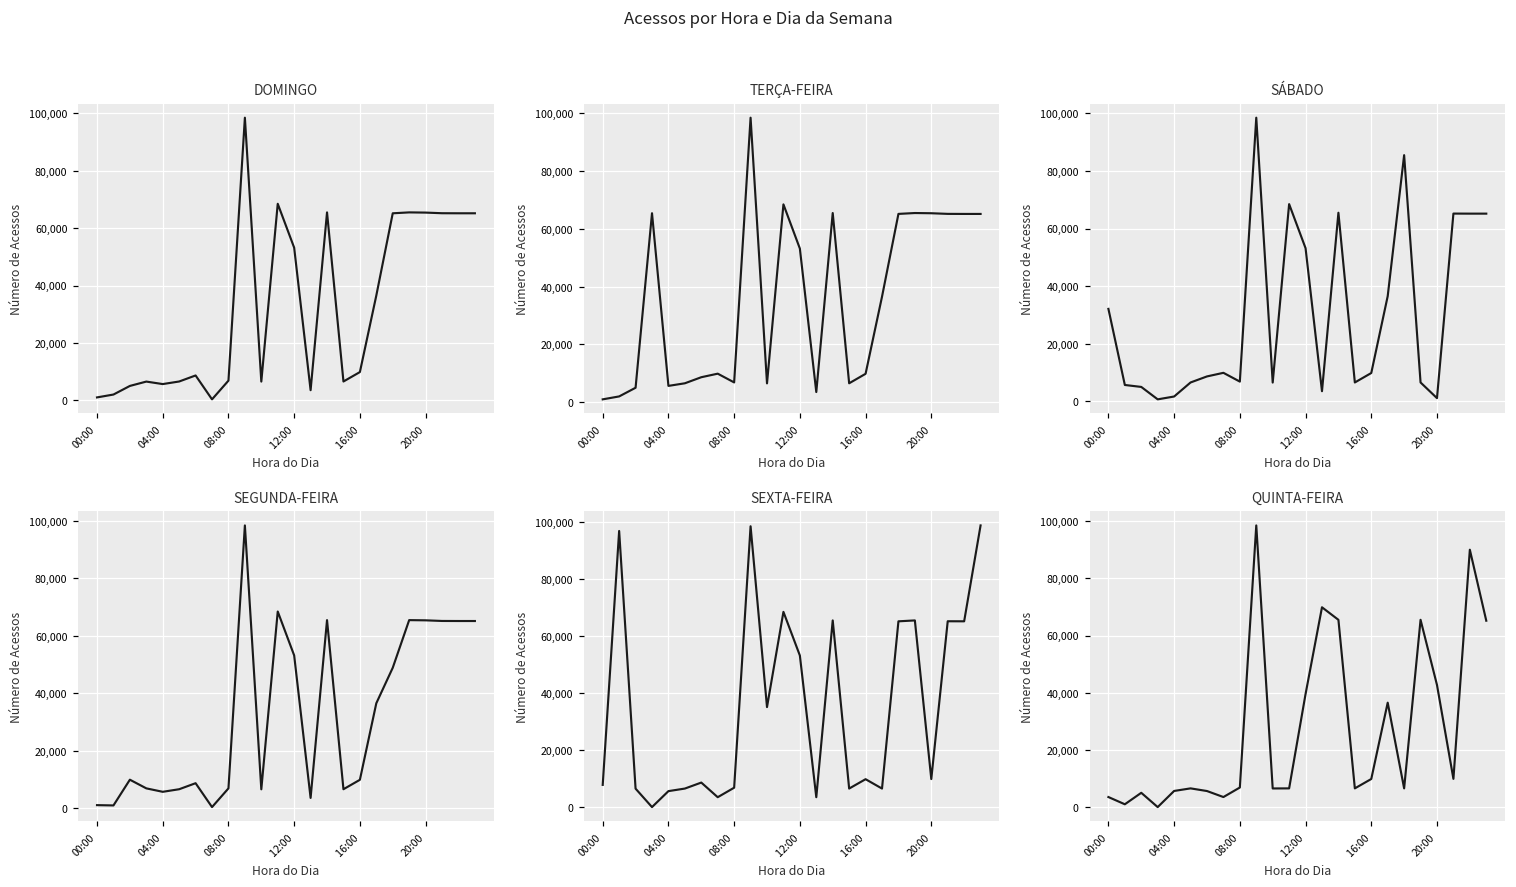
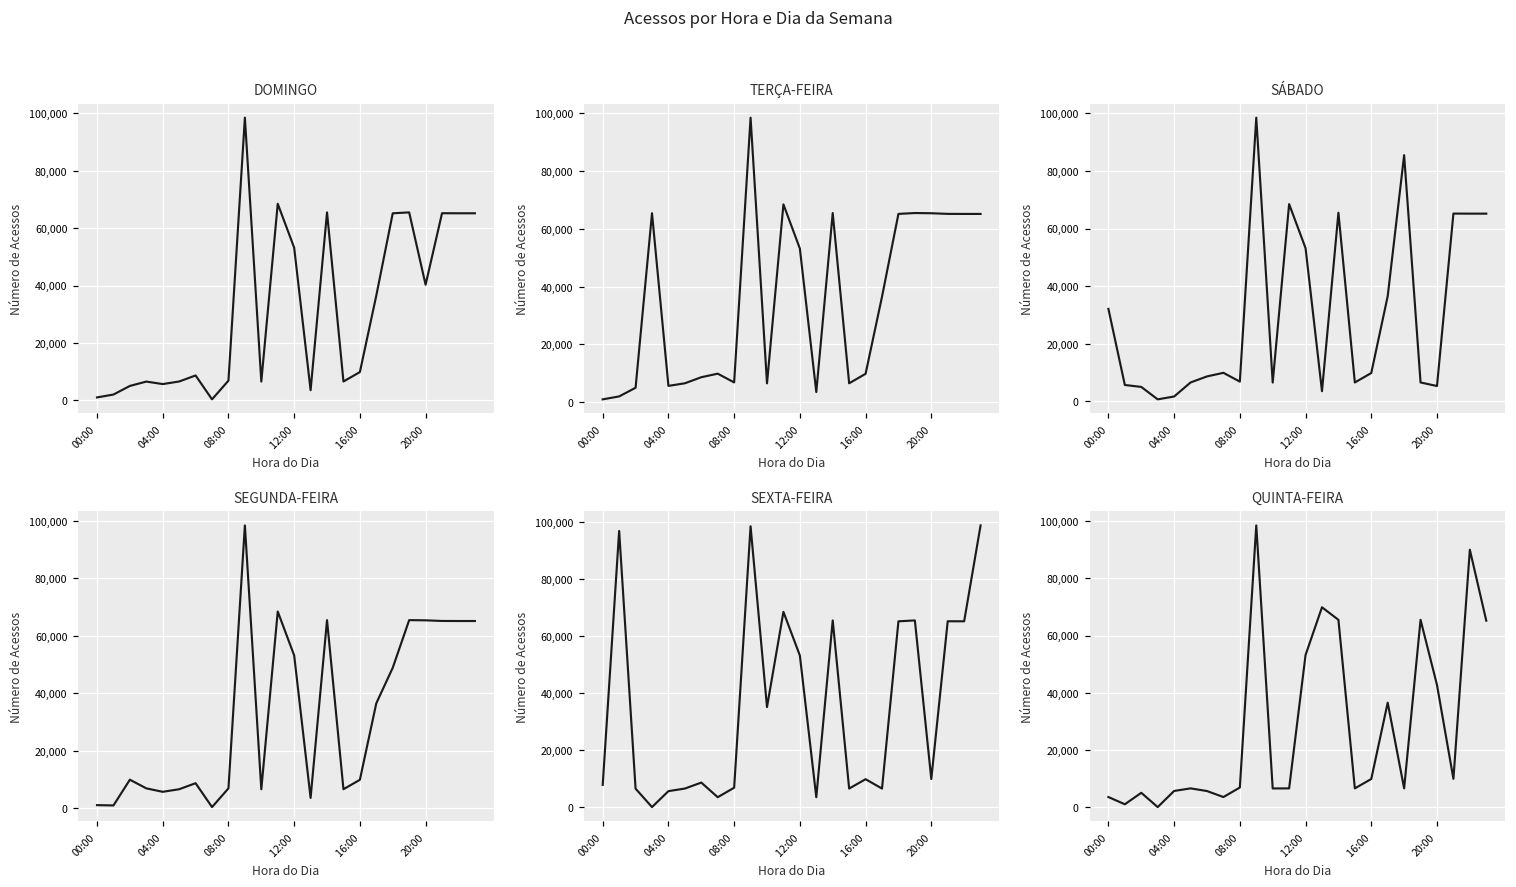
DOMINGO, 20:00: 65,000 -> 40,000
SÁBADO, 20:00: 1,000 -> 5,000
QUINTA-FEIRA, 12:00: 40,000 -> 53,000
